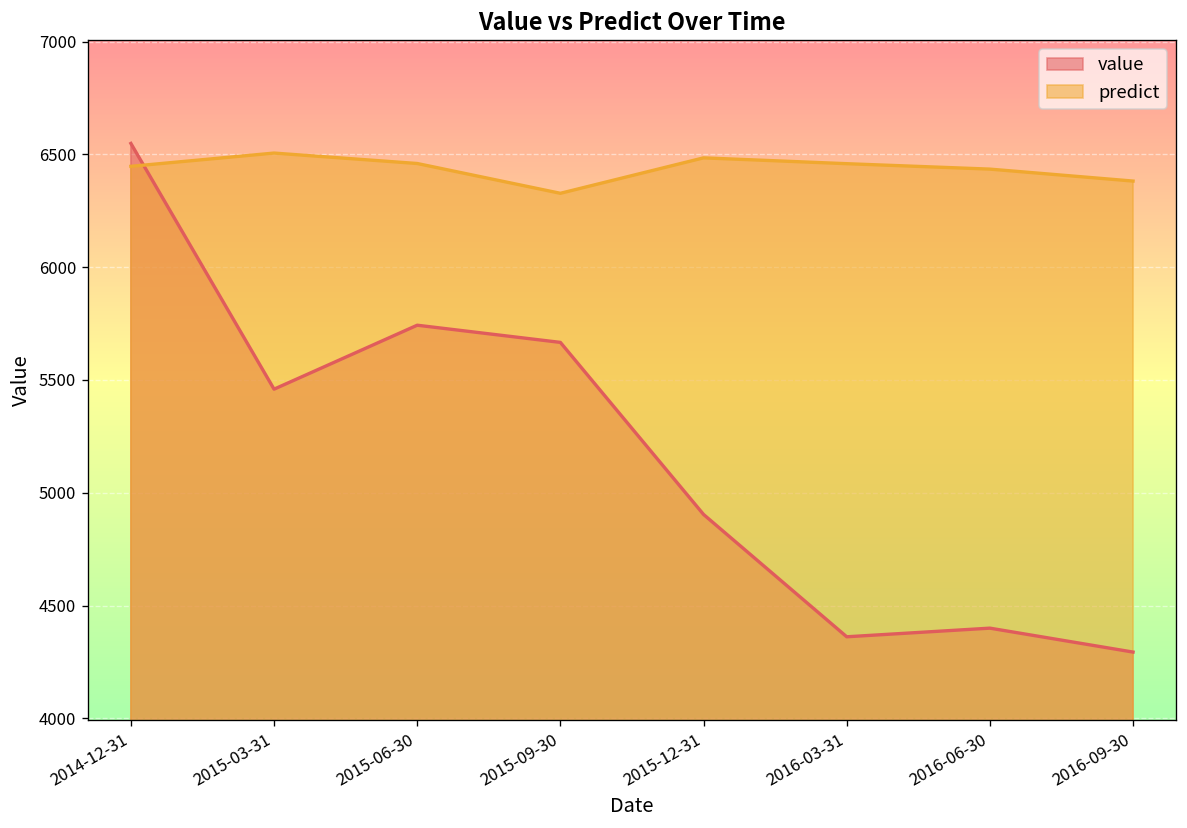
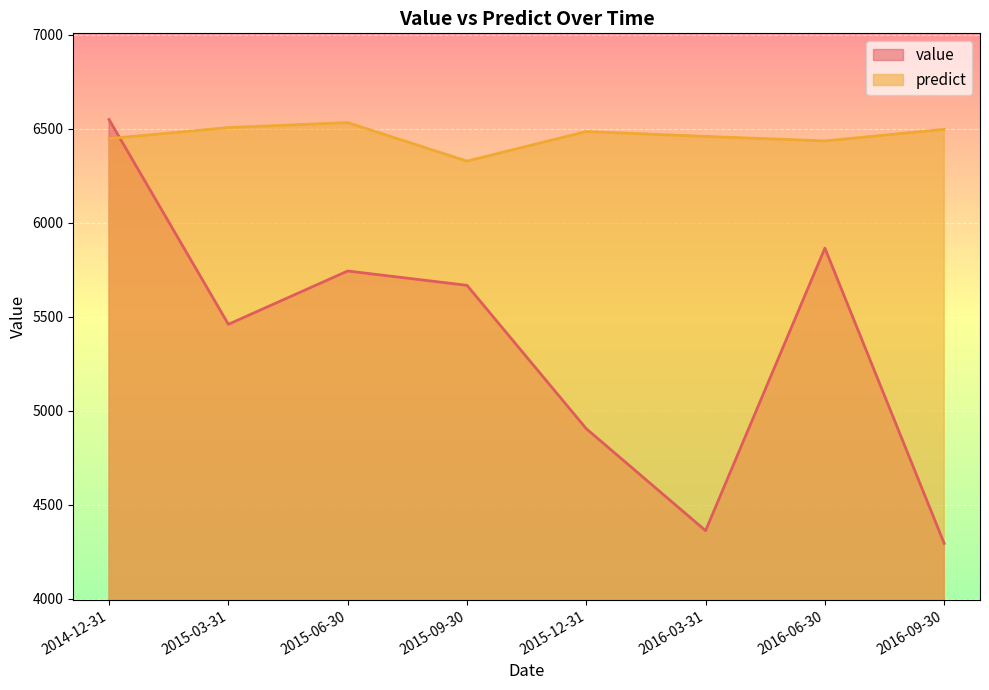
predict, 2015-06-30: 6460 -> 6530
value, 2016-06-30: 4400 -> 5860
predict, 2016-09-30: 6380 -> 6500
